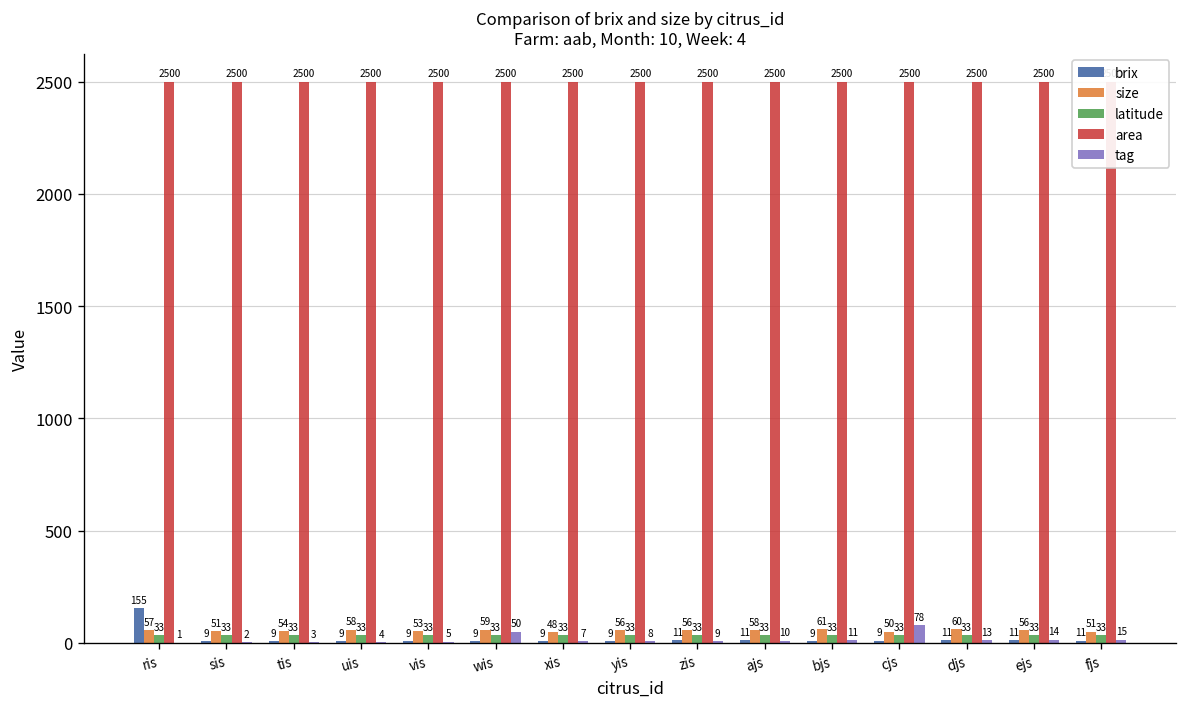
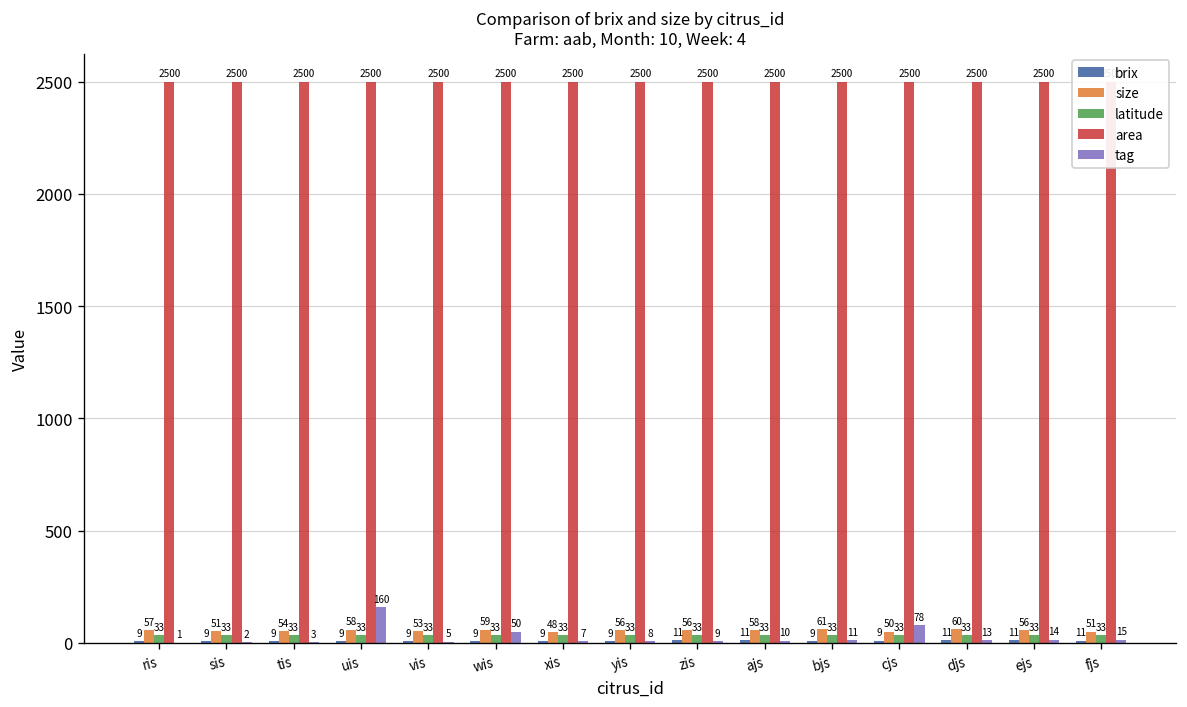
brix, ris: 155 -> 9
tag, uis: 4 -> 160
